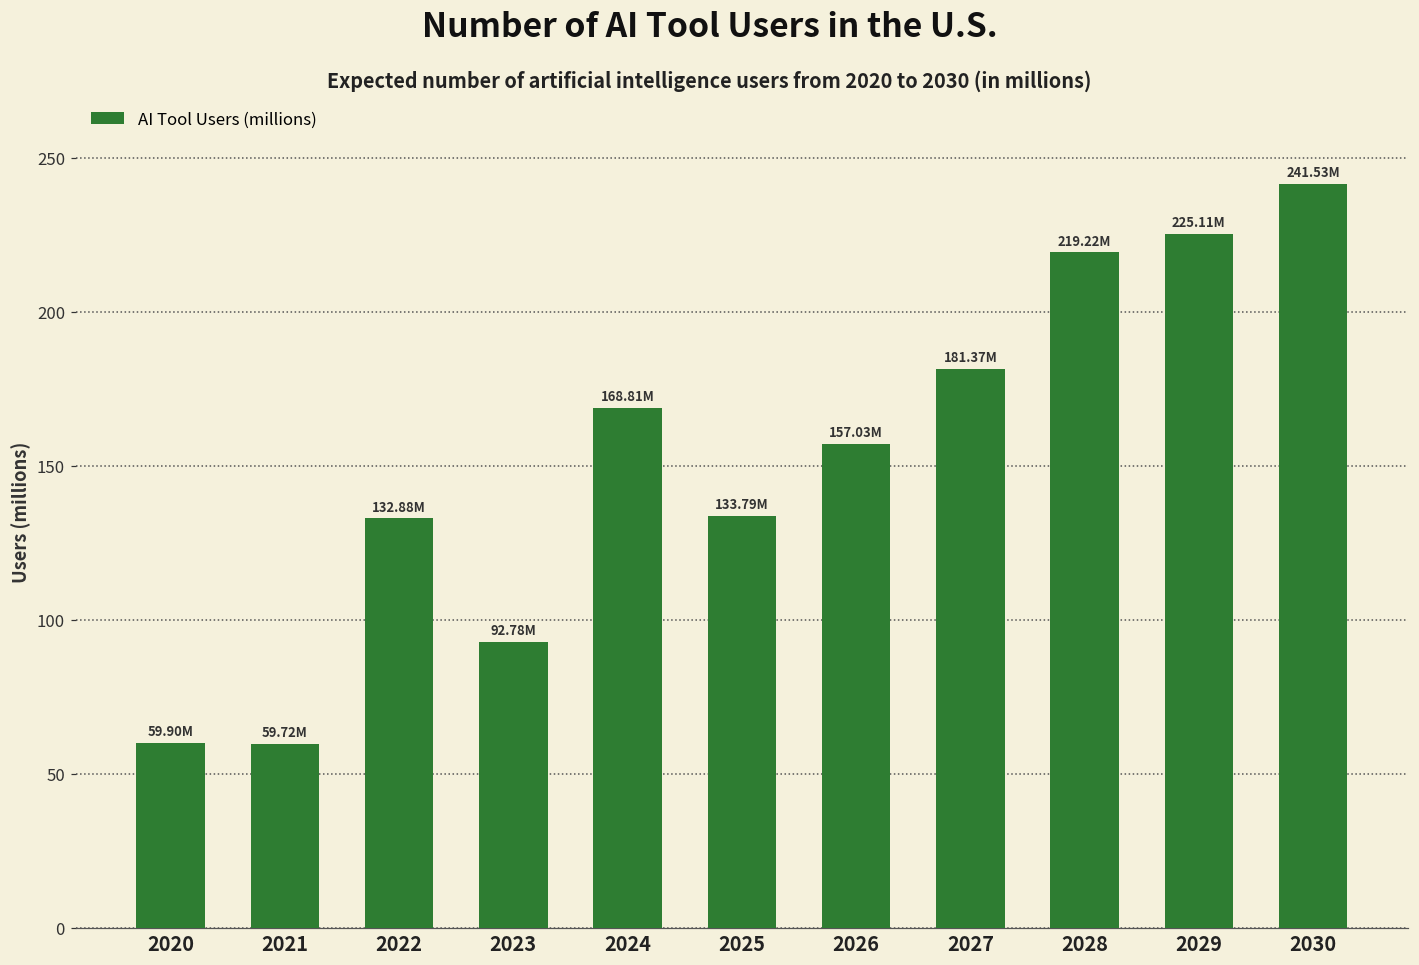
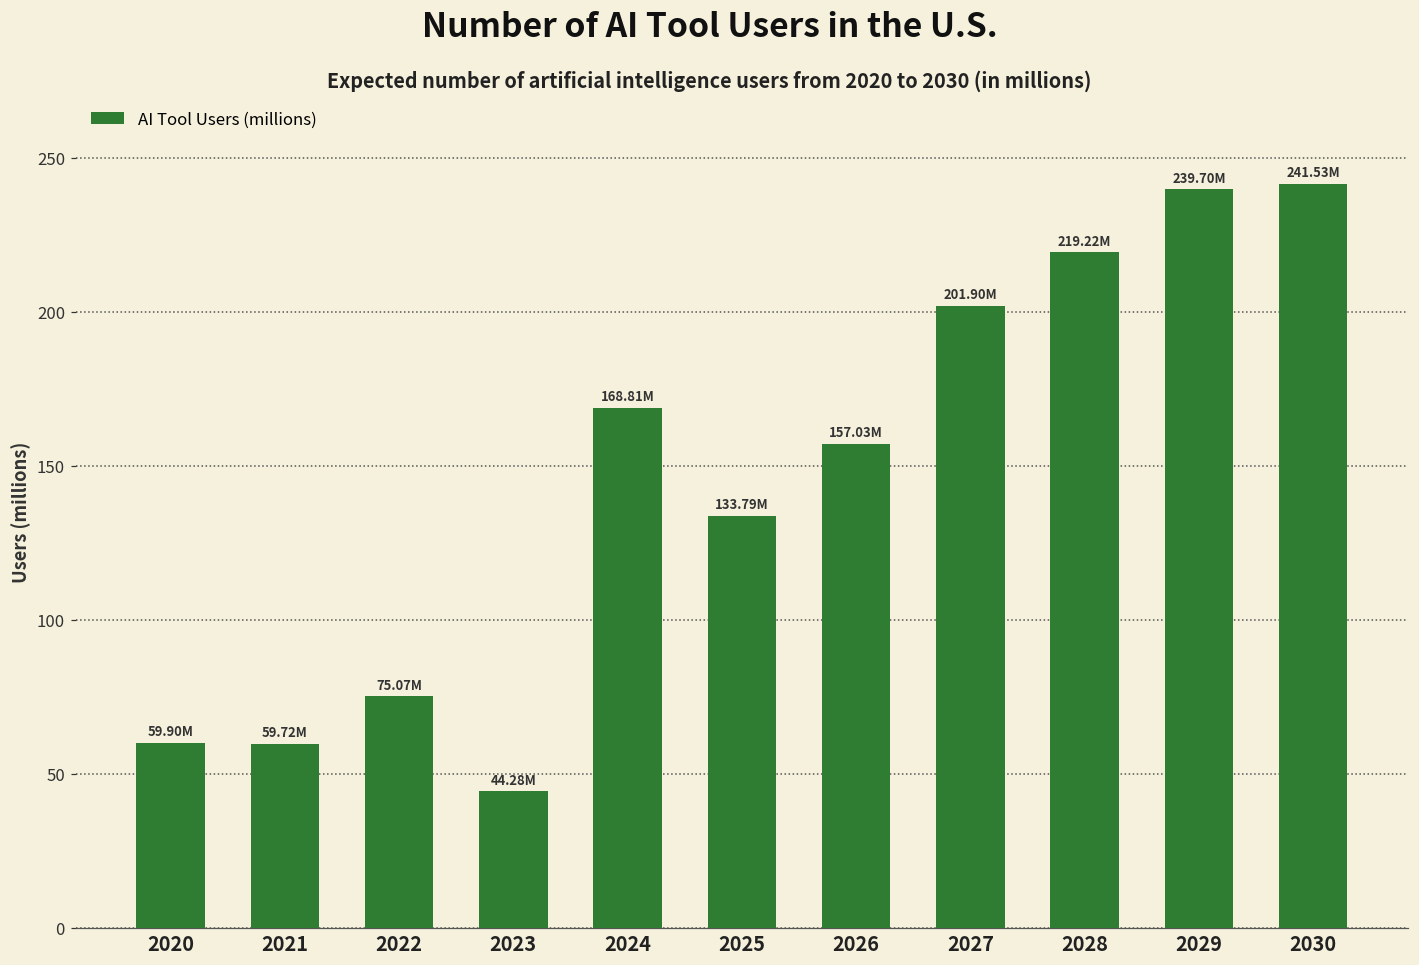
2022: 132.88M -> 75.07M
2023: 92.78M -> 44.28M
2027: 181.37M -> 201.90M
2029: 225.11M -> 239.70M
